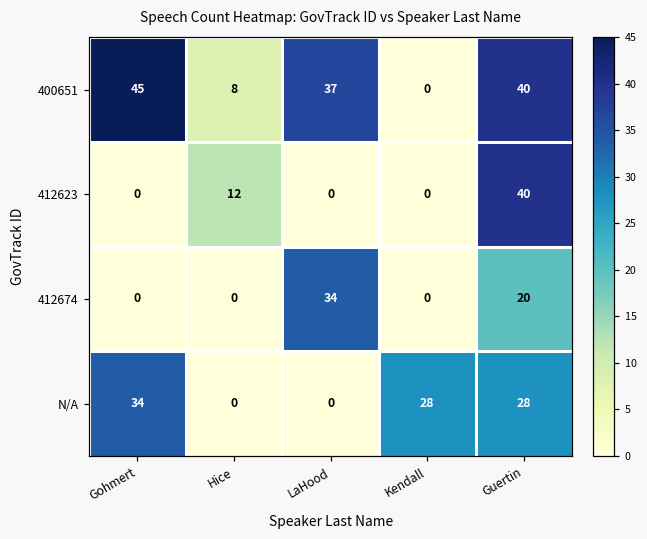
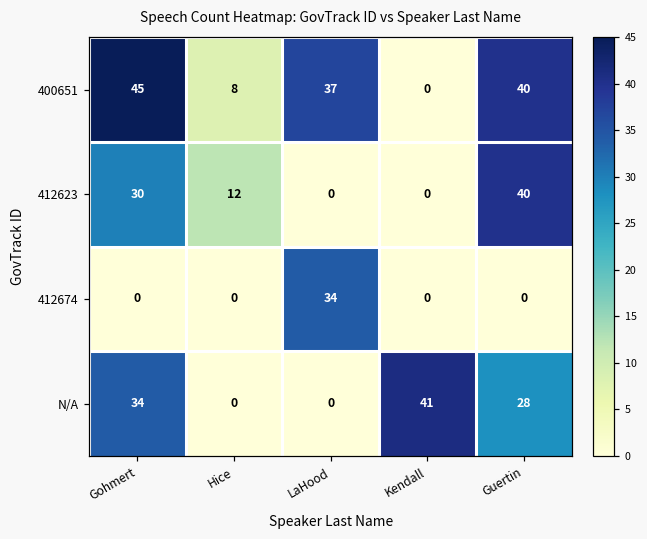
412623, Gohmert: 0 -> 30
412674, Guertin: 20 -> 0
N/A, Kendall: 28 -> 41
